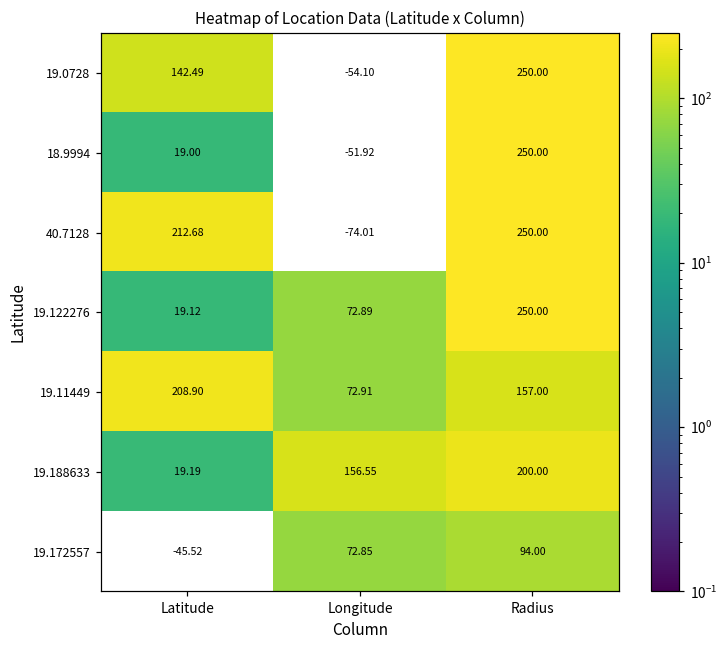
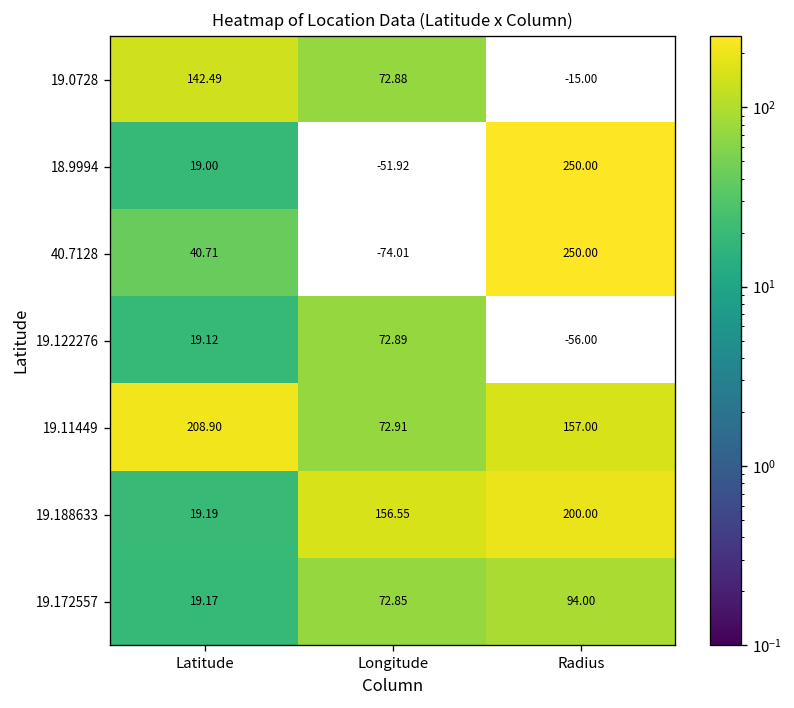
19.0728, Longitude: -54.10 -> 72.88
19.0728, Radius: 250.00 -> -15.00
40.7128, Latitude: 212.68 -> 40.71
19.122276, Radius: 250.00 -> -56.00
19.172557, Latitude: -45.52 -> 19.17
